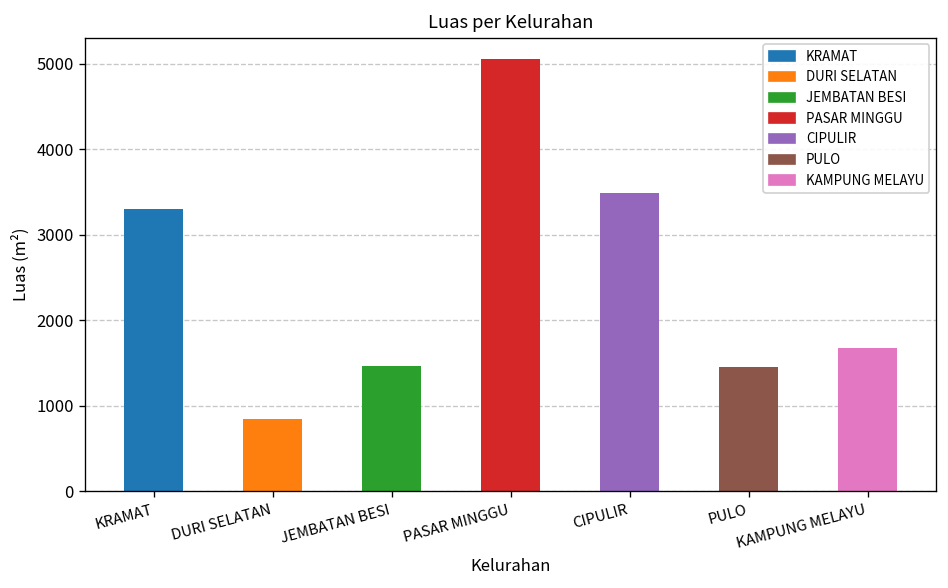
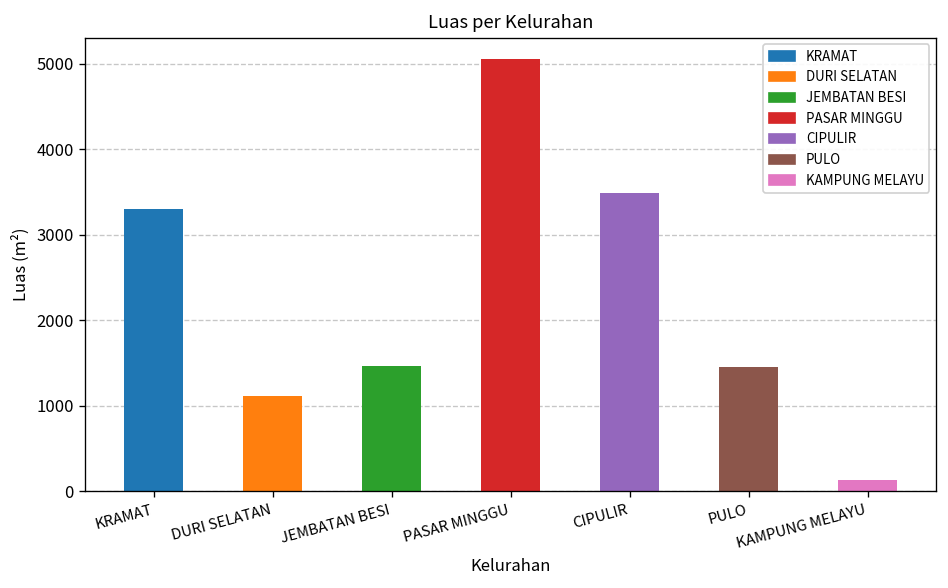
DURI SELATAN: 900 -> 1100
KAMPUNG MELAYU: 1700 -> 100
